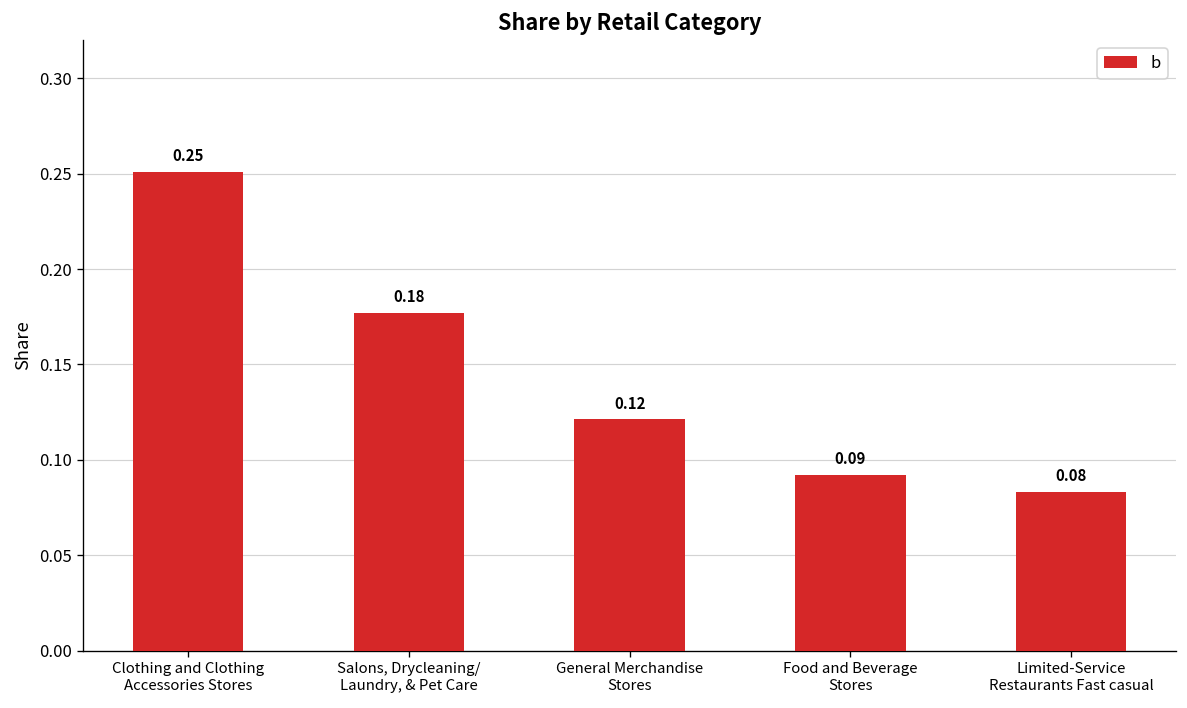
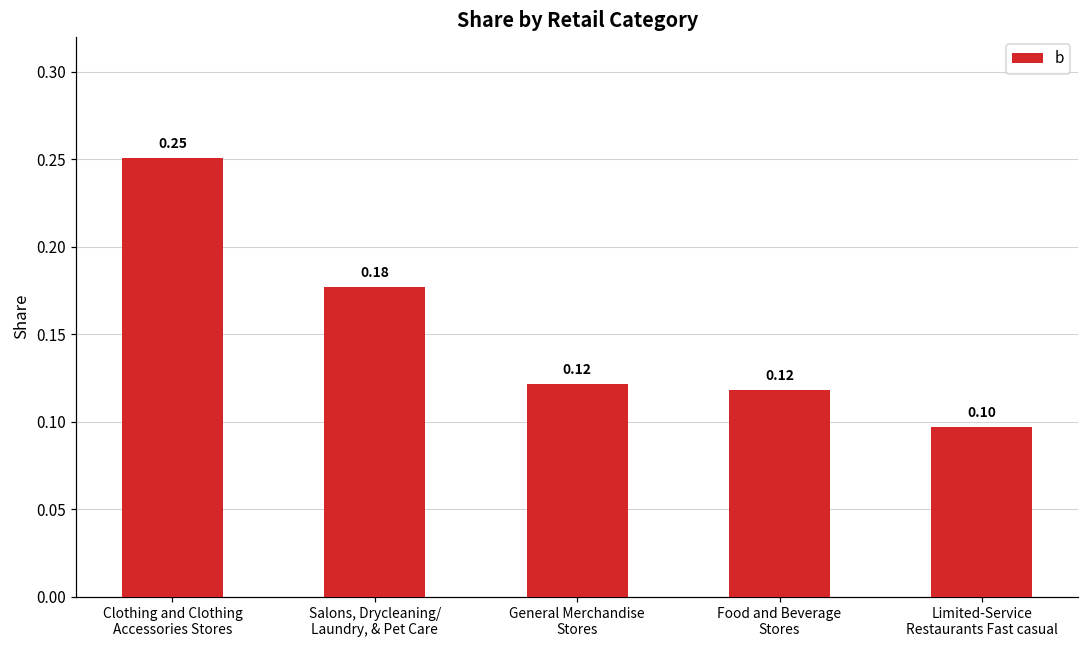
Food and Beverage Stores: 0.09 -> 0.12
Limited-Service Restaurants Fast casual: 0.08 -> 0.10
